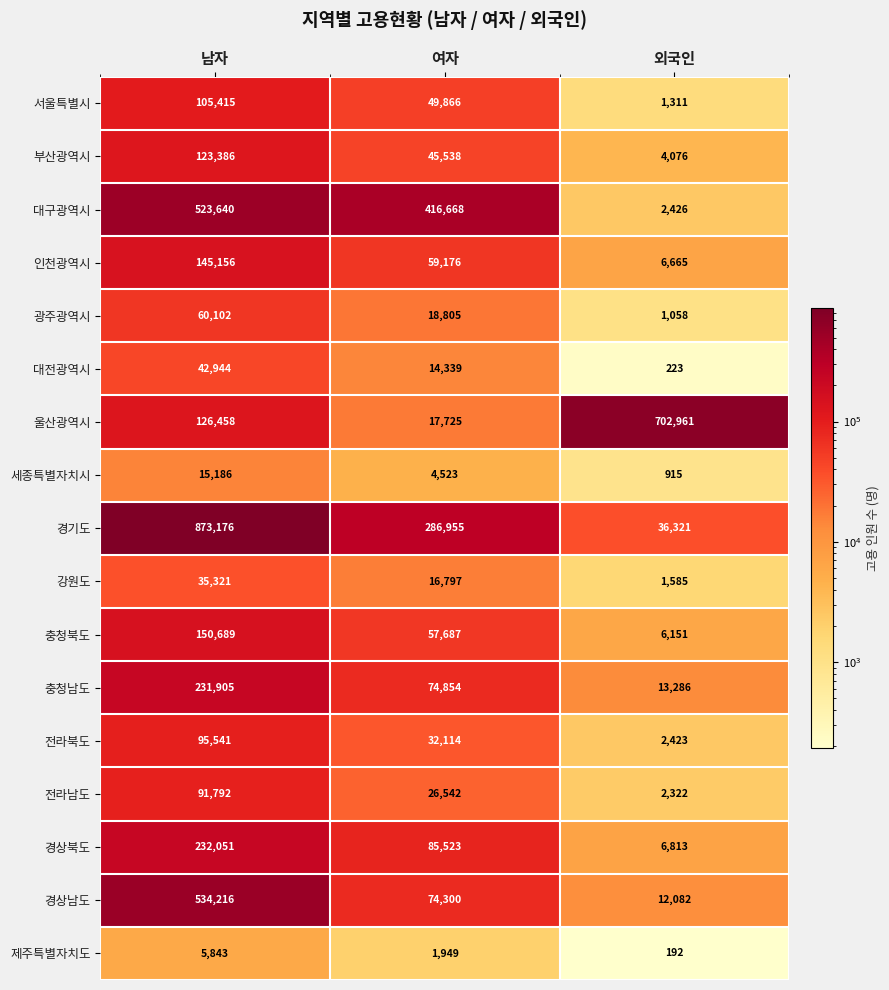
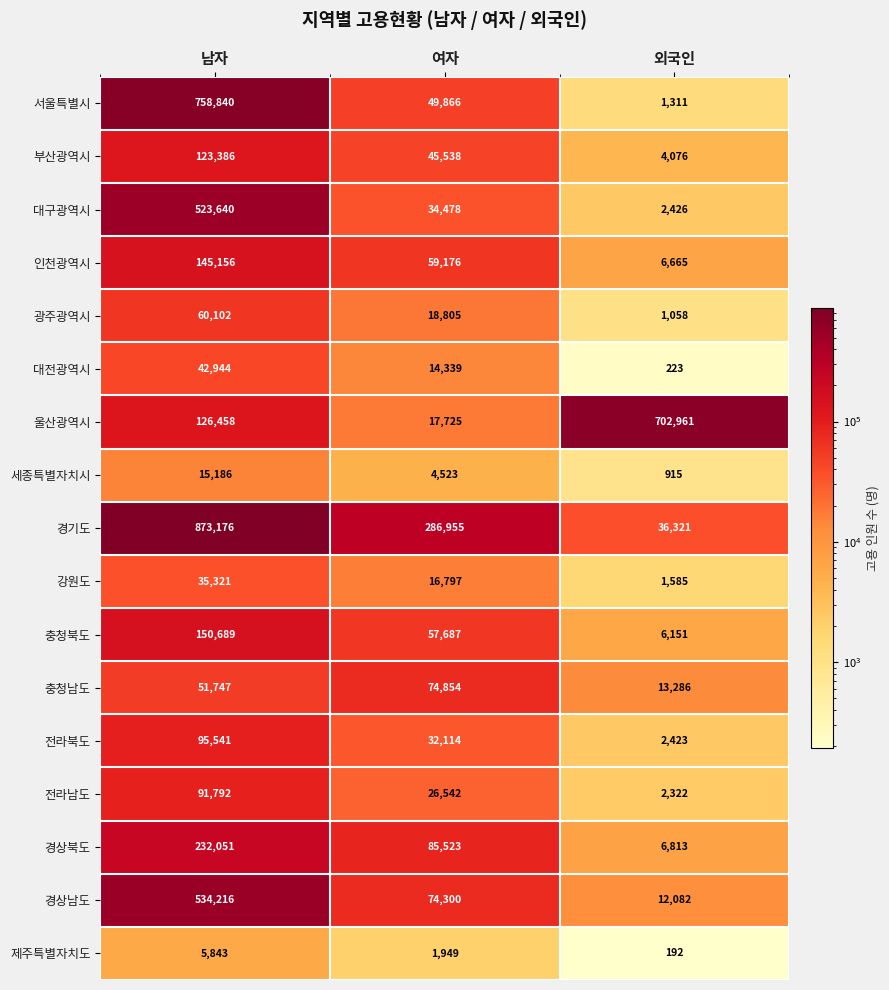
서울특별시, 남자: 105,415 -> 758,840
대구광역시, 여자: 416,668 -> 34,478
충청남도, 남자: 231,905 -> 51,747
